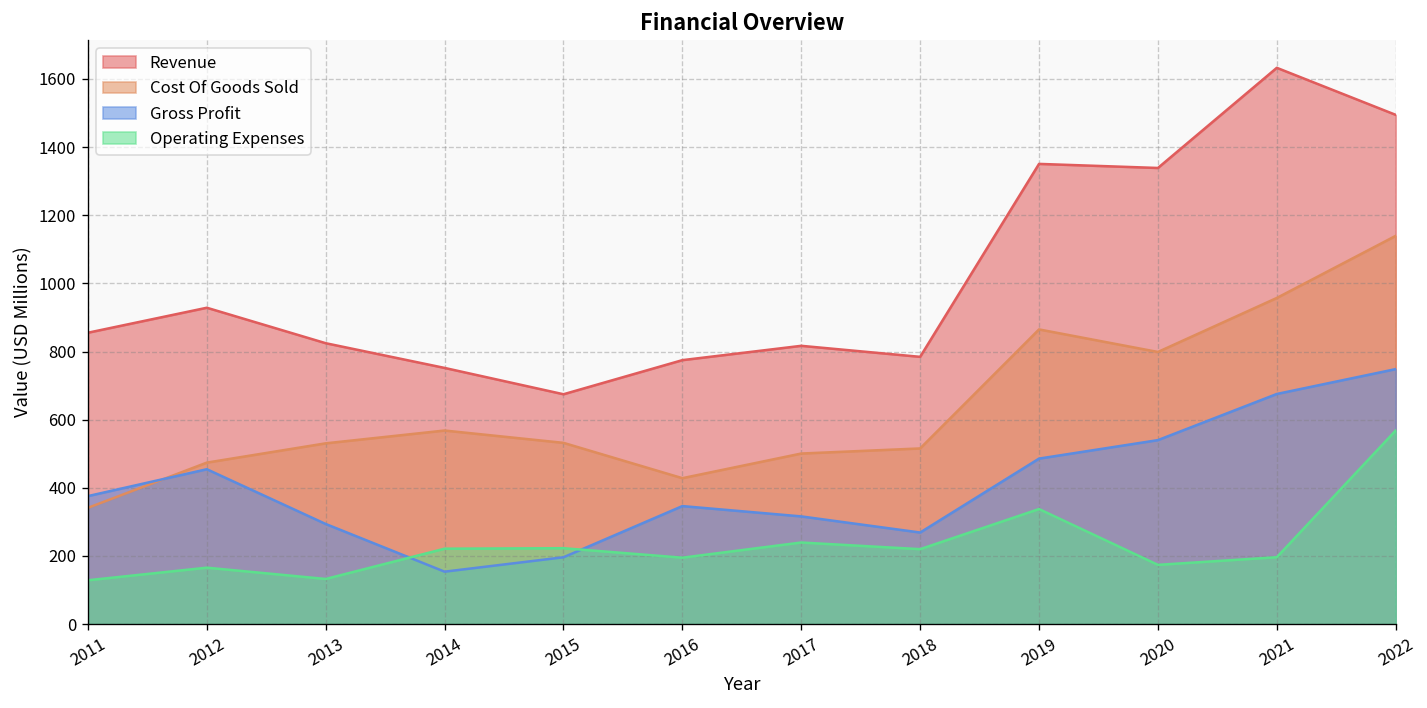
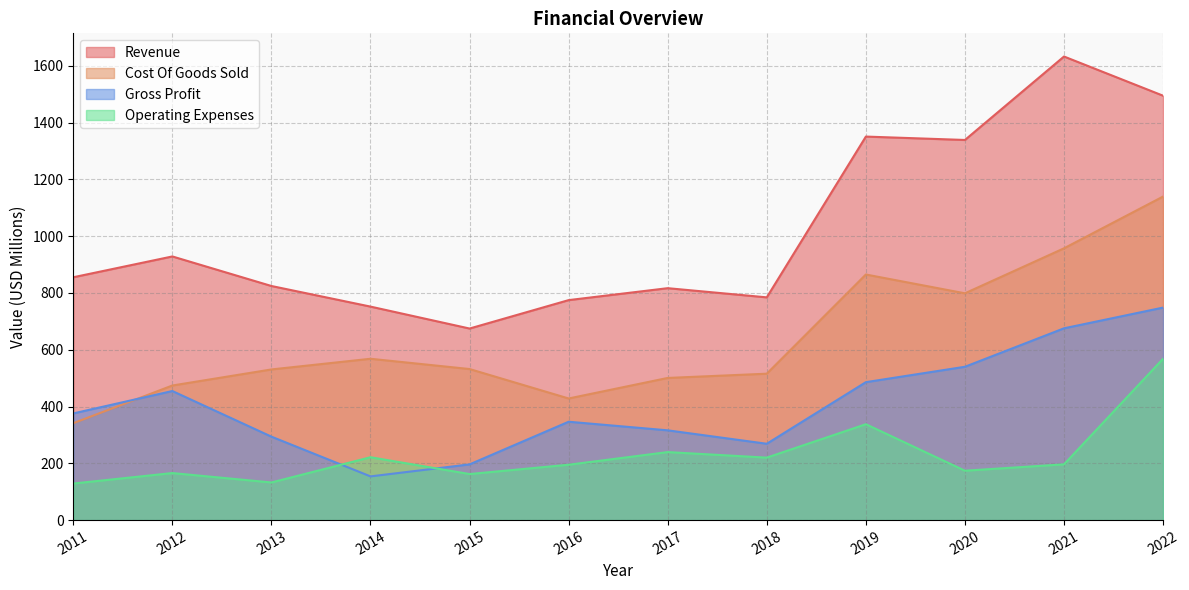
Operating Expenses, 2015: 220 -> 160
